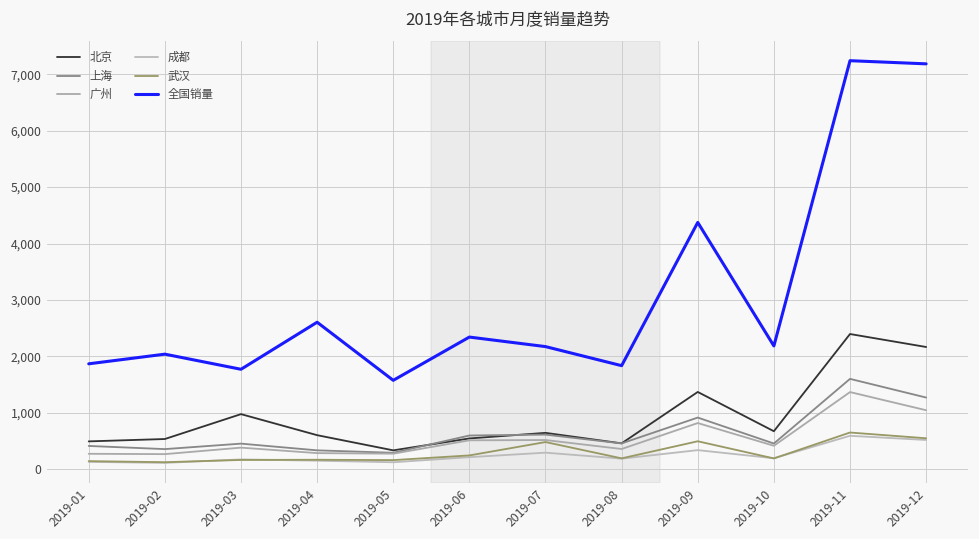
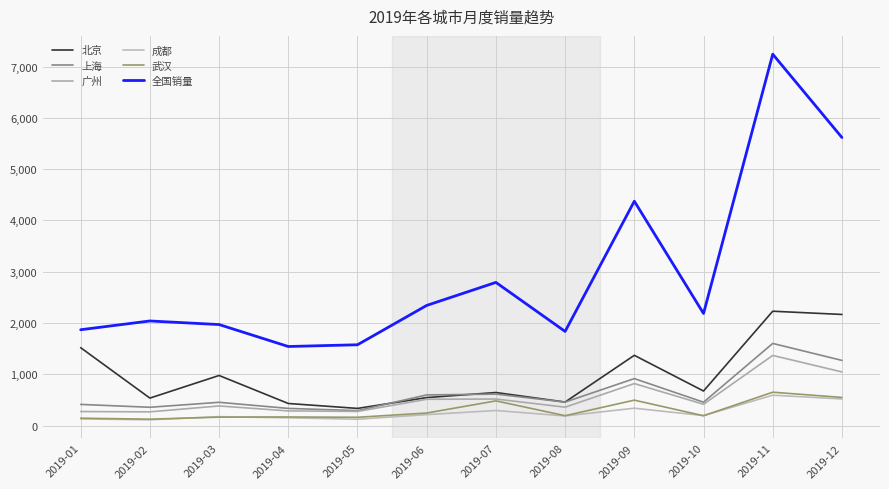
北京, 2019-01: 500 -> 1,500
全国销量, 2019-03: 1,800 -> 2,000
北京, 2019-04: 600 -> 400
全国销量, 2019-04: 2,600 -> 1,500
全国销量, 2019-07: 2,200 -> 2,800
北京, 2019-11: 2,400 -> 2,200
全国销量, 2019-12: 7,200 -> 5,600
